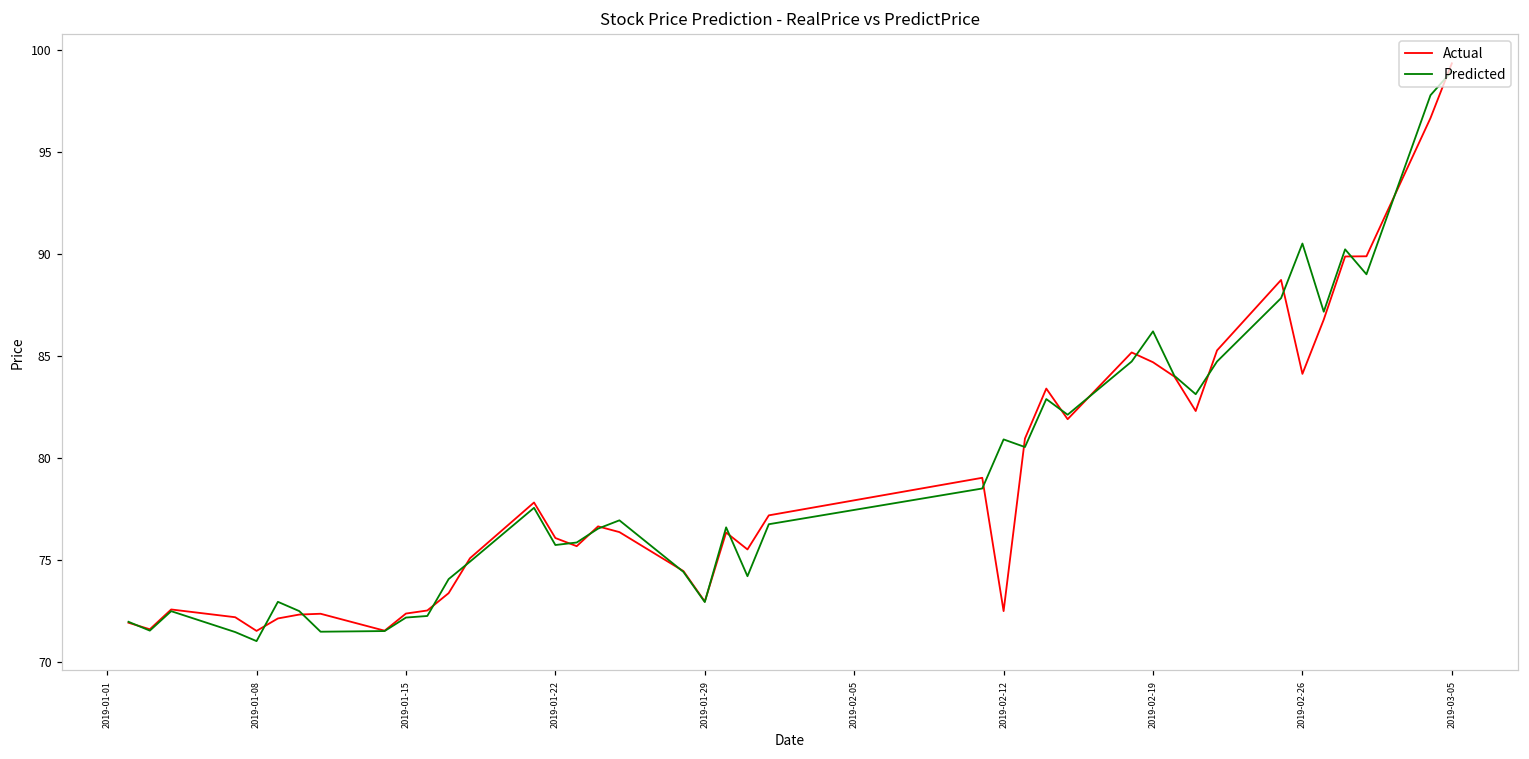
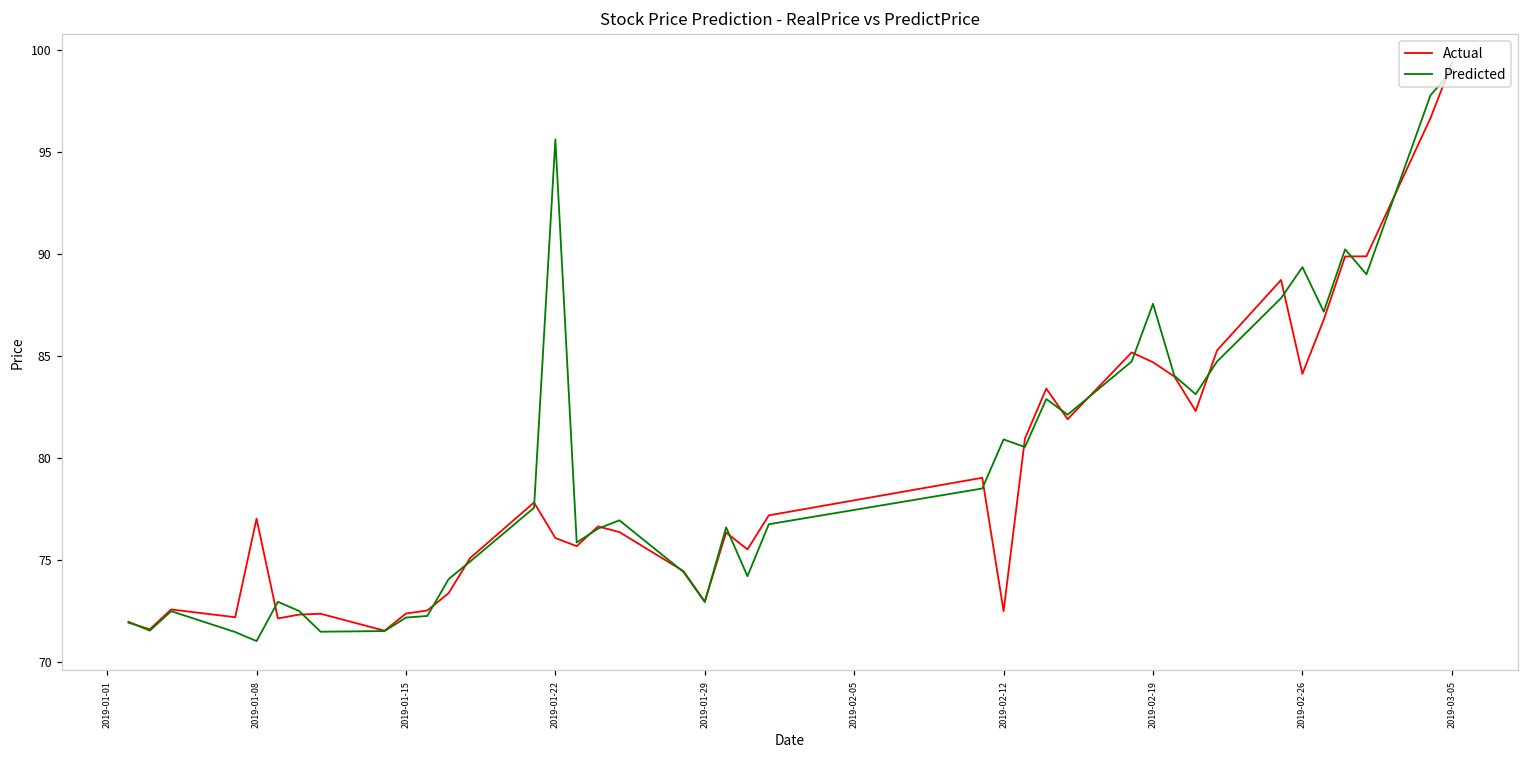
Actual, 2019-01-08: 71.5 -> 77.0
Predicted, 2019-01-22: 75.7 -> 95.6
Predicted, 2019-02-19: 86.2 -> 87.6
Predicted, 2019-02-26: 90.5 -> 89.4
